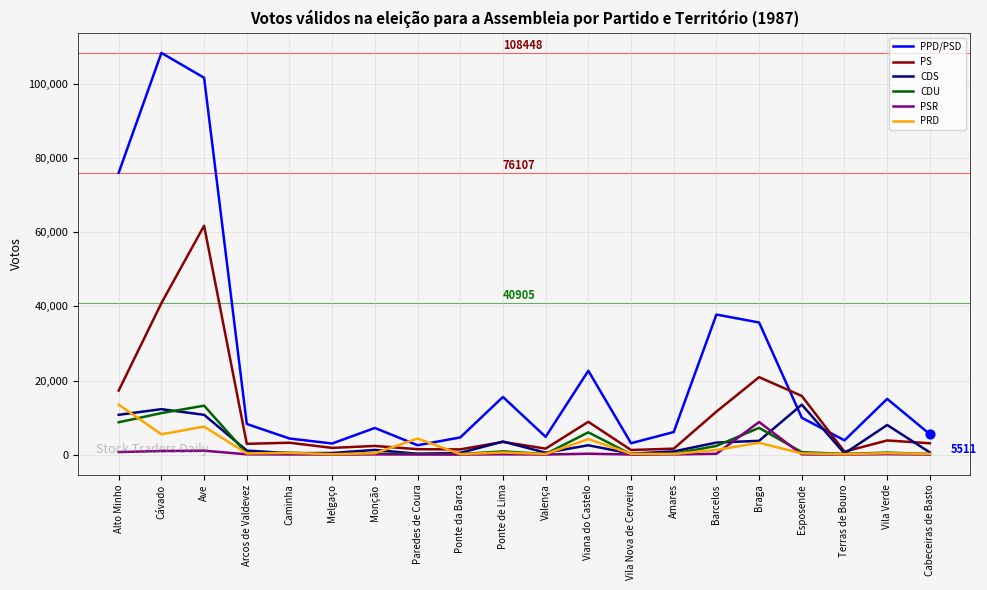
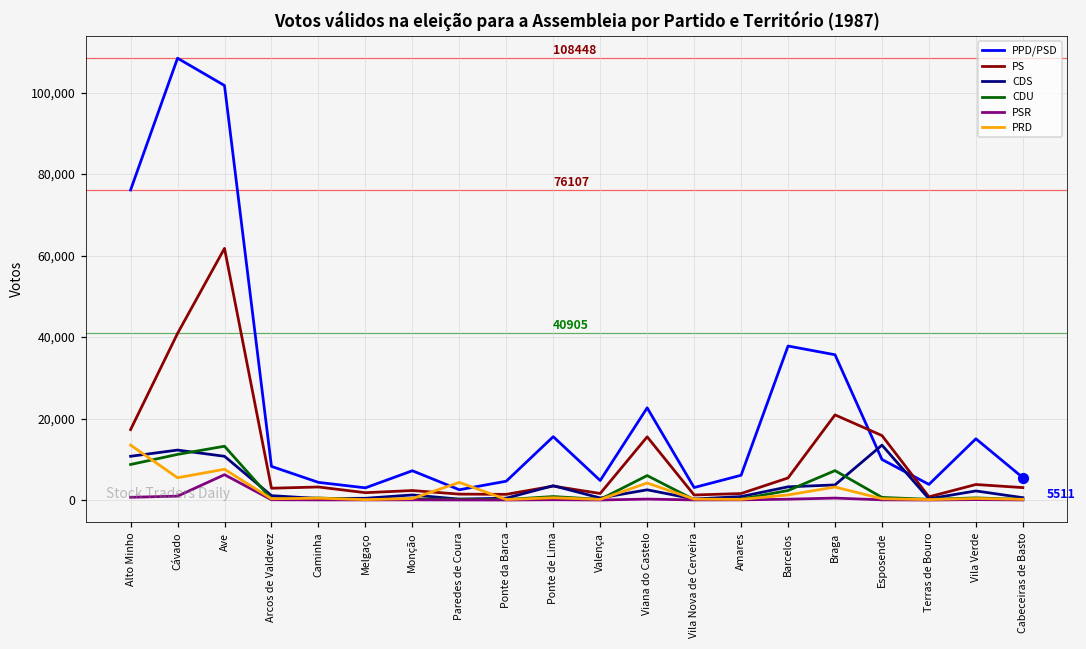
PSR, Ave: 1,000 -> 6,000
PS, Viana do Castelo: 9,000 -> 16,000
PS, Barcelos: 12,000 -> 5,000
PSR, Braga: 9,000 -> 0
CDS, Vila Verde: 8,000 -> 2,000
